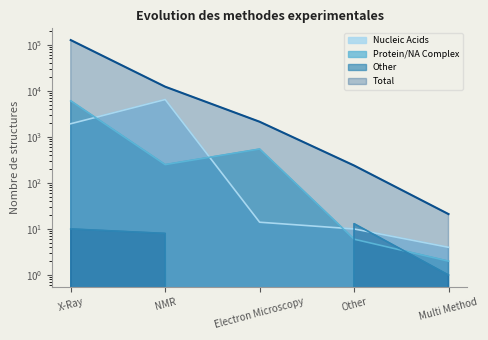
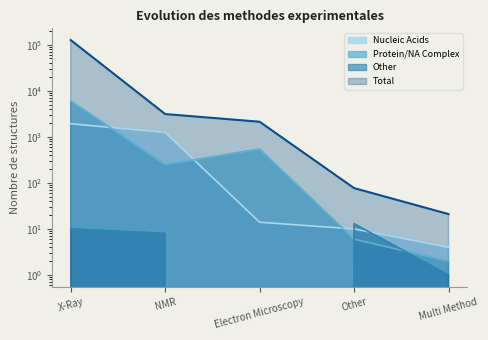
Nucleic Acids, NMR: 6000 -> 1200
Total, NMR: 12000 -> 3000
Total, Other: 200 -> 80
